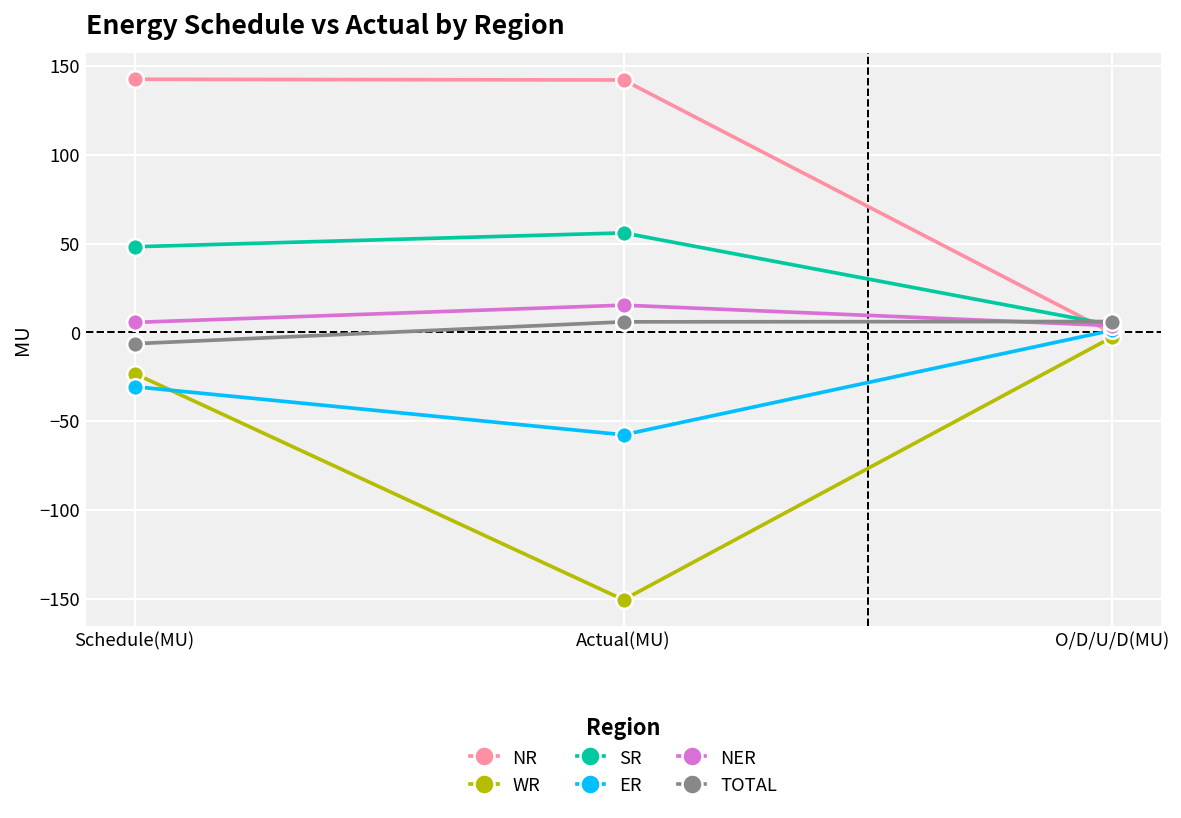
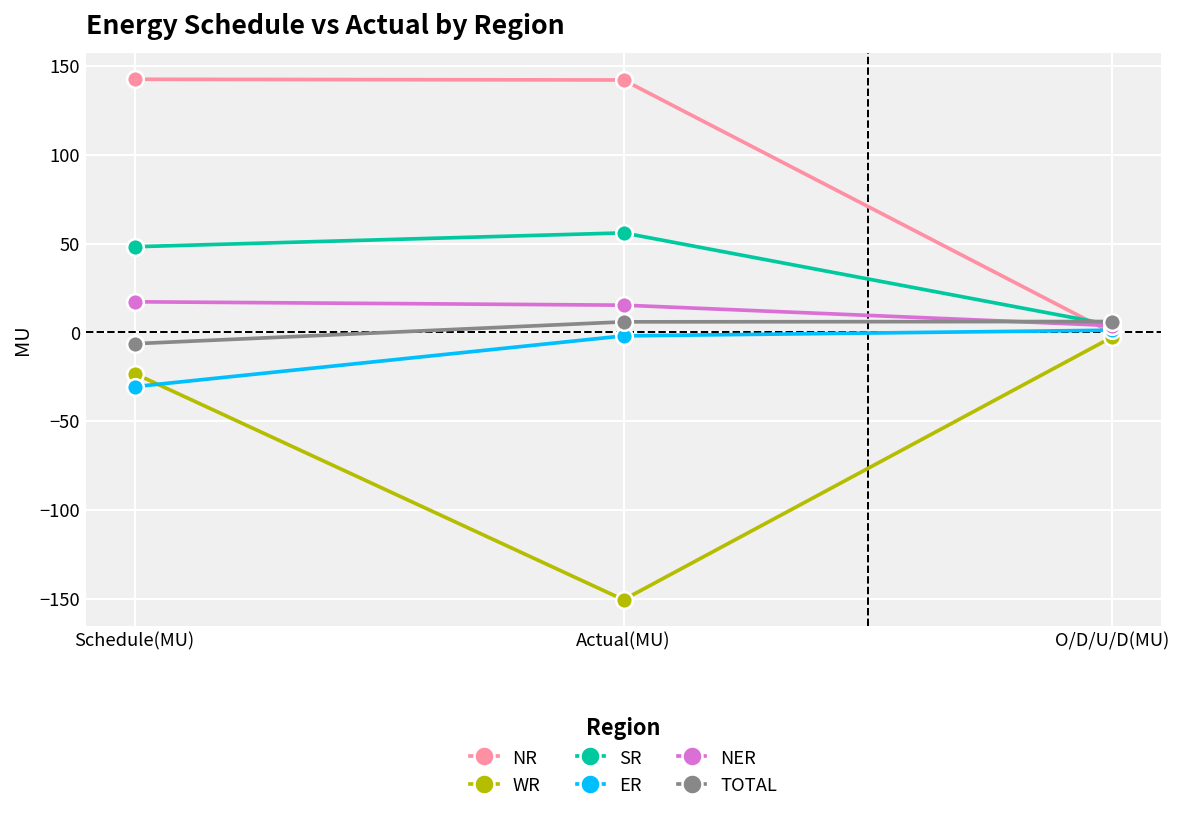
NER, Schedule(MU): 6 -> 17
ER, Actual(MU): -58 -> -2
